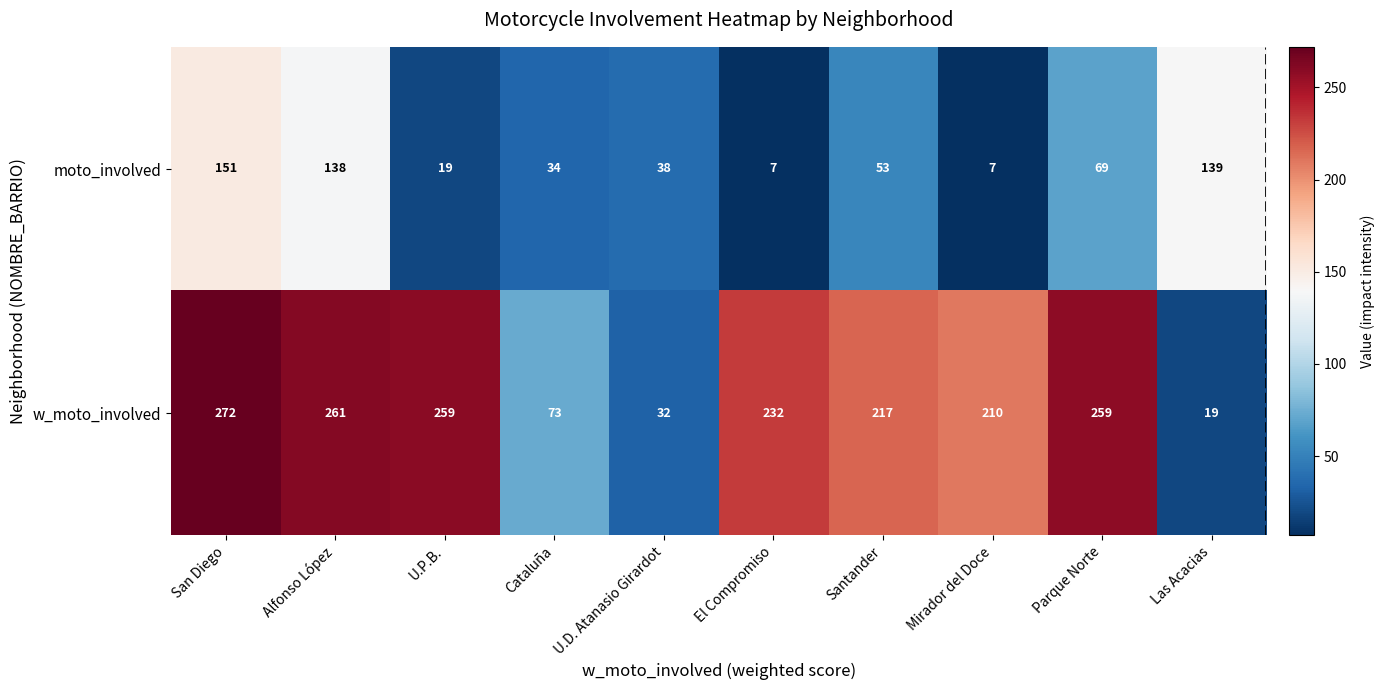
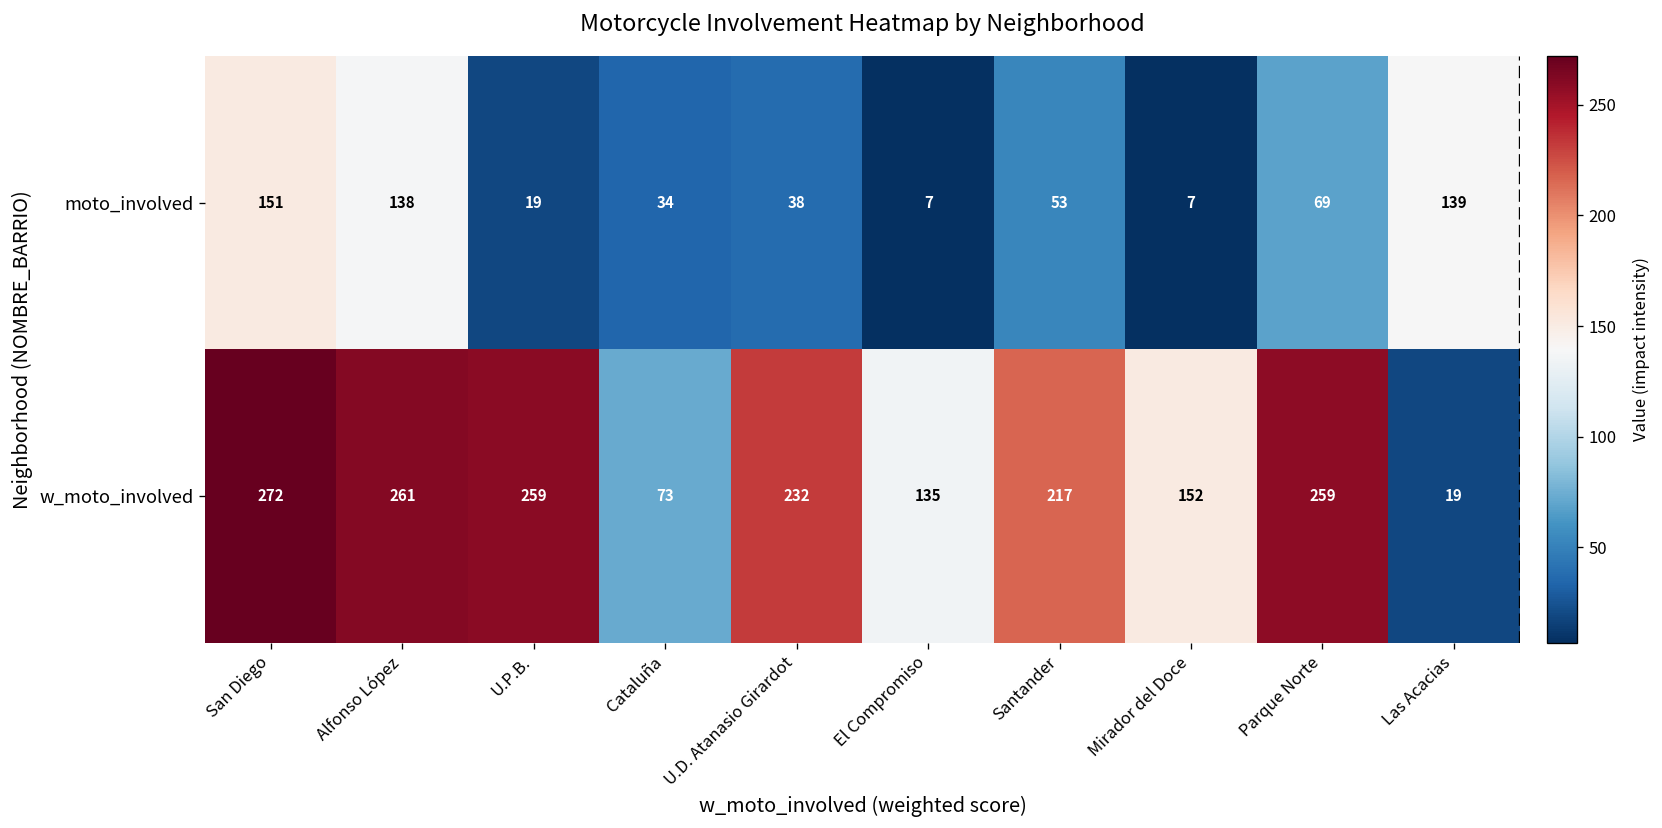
w_moto_involved, U.D. Atanasio Girardot: 32 -> 232
w_moto_involved, El Compromiso: 232 -> 135
w_moto_involved, Mirador del Doce: 210 -> 152
